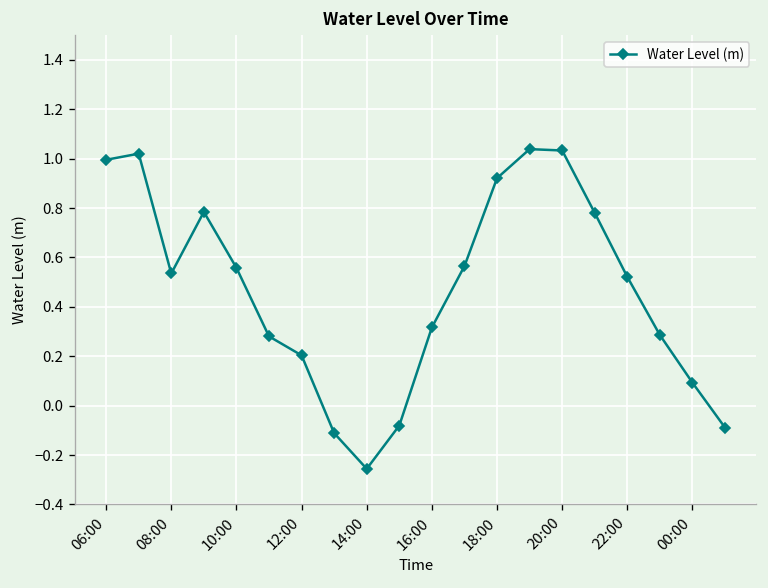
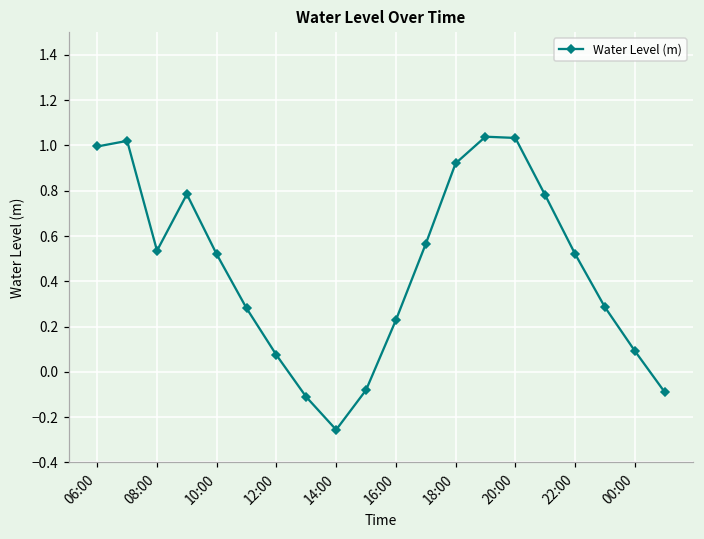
10:00: 0.56 -> 0.52
12:00: 0.20 -> 0.07
16:00: 0.32 -> 0.23
